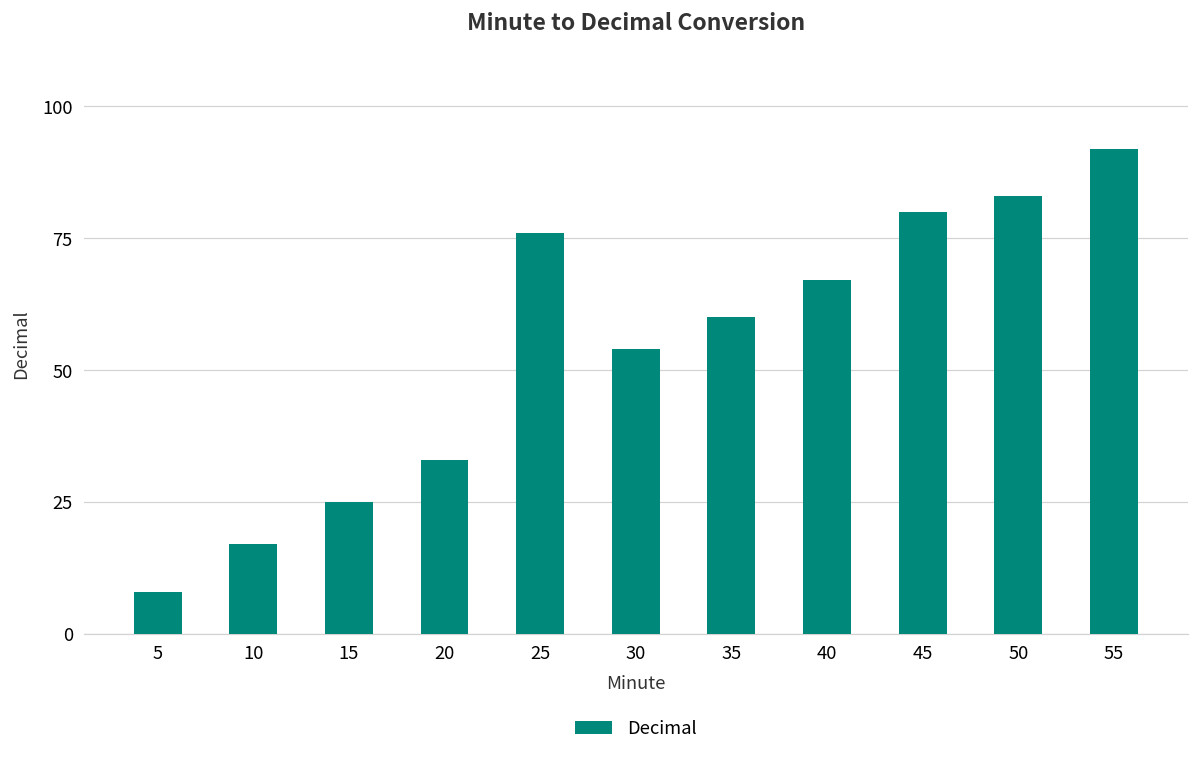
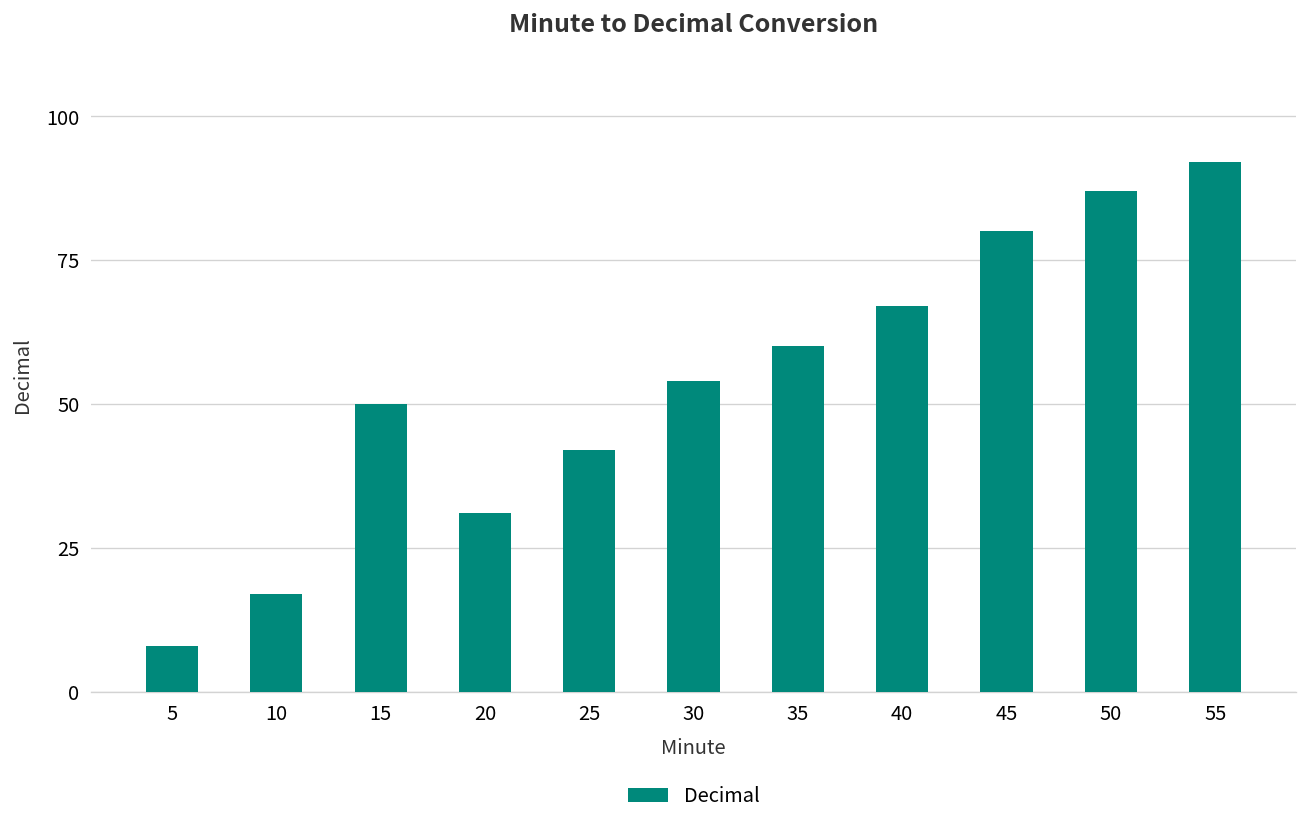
15: 25 -> 50
20: 33 -> 31
25: 76 -> 42
50: 83 -> 87
